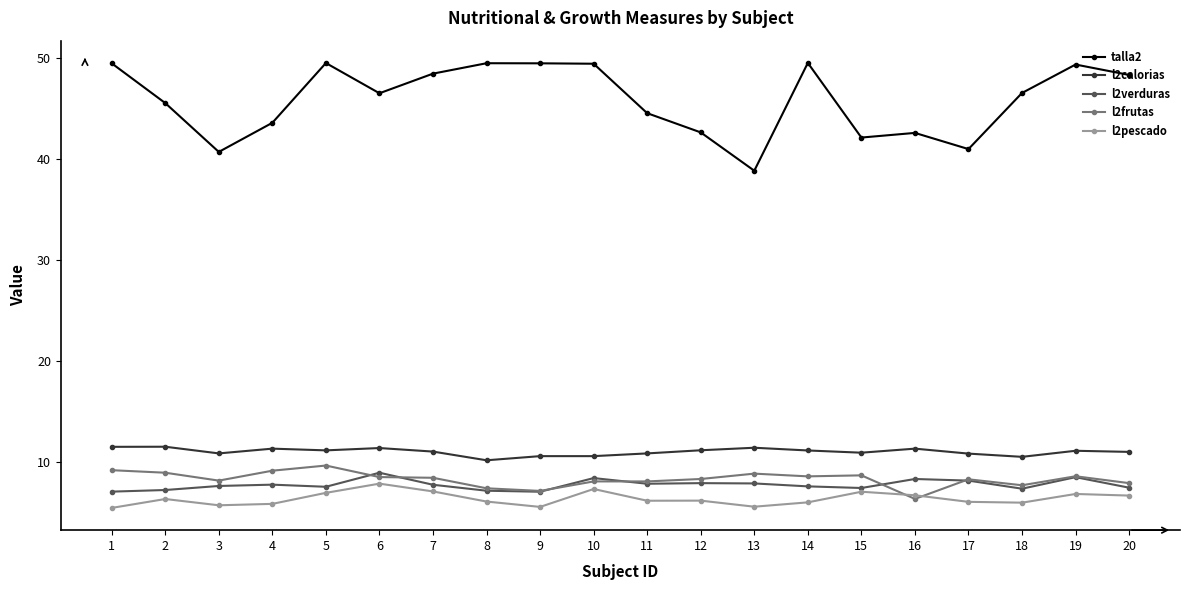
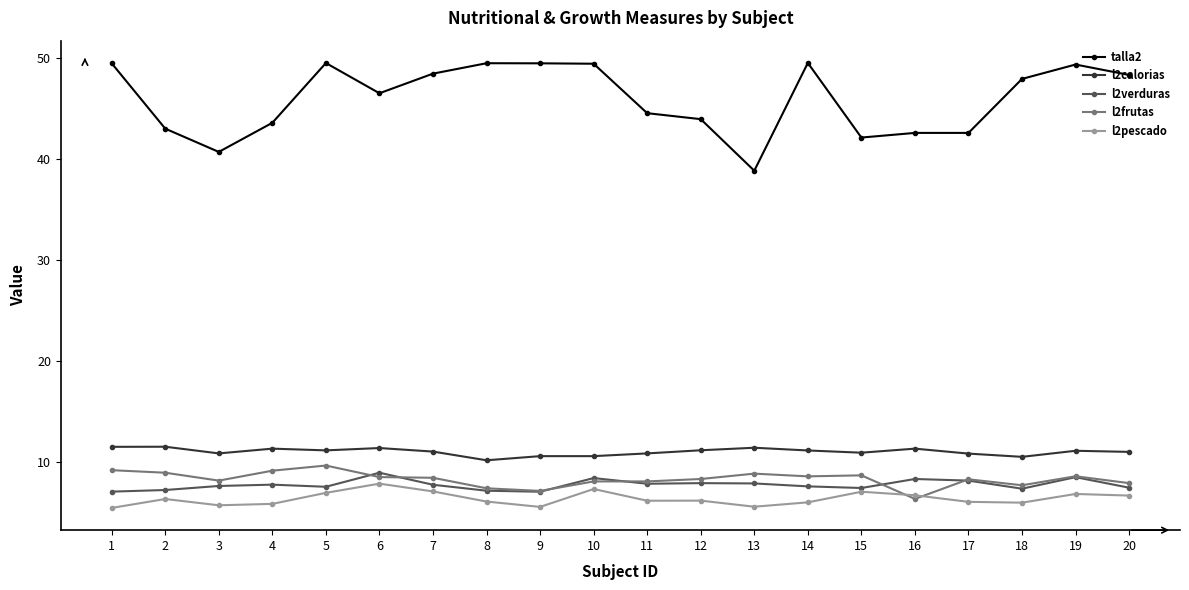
talla2, 2: 45.5 -> 43.0
talla2, 12: 42.6 -> 43.9
talla2, 17: 41.0 -> 42.6
talla2, 18: 46.5 -> 47.9
